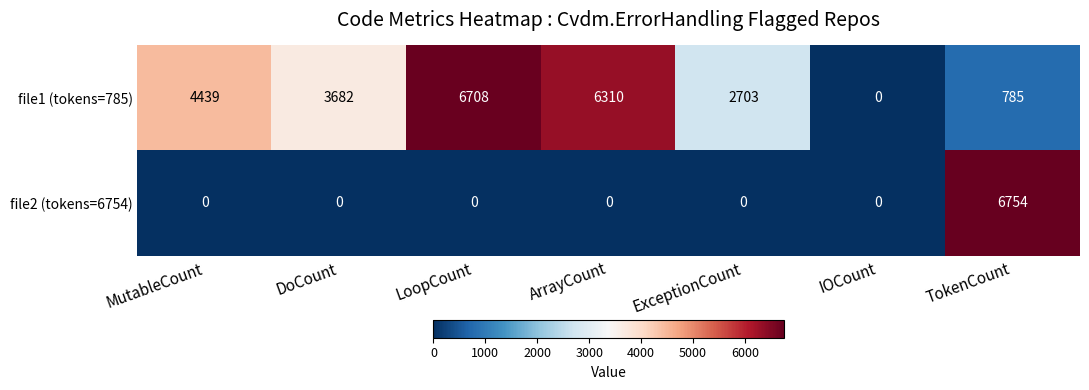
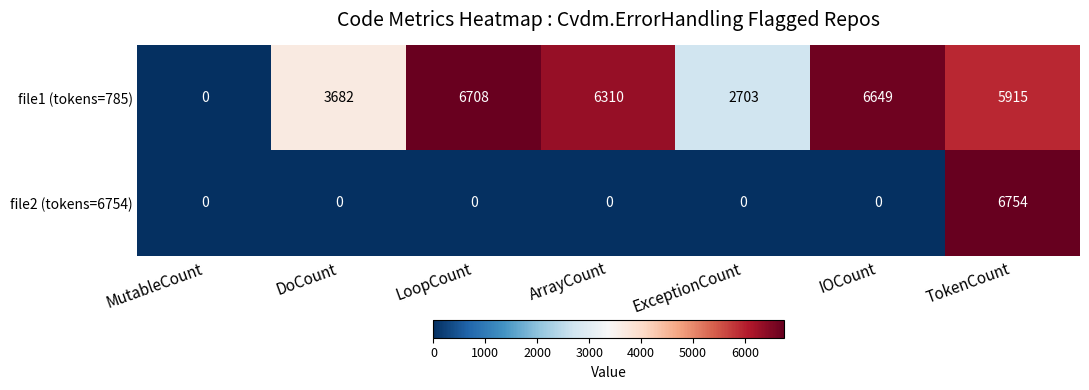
file1 (tokens=785), MutableCount: 4439 -> 0
file1 (tokens=785), IOCount: 0 -> 6649
file1 (tokens=785), TokenCount: 785 -> 5915
